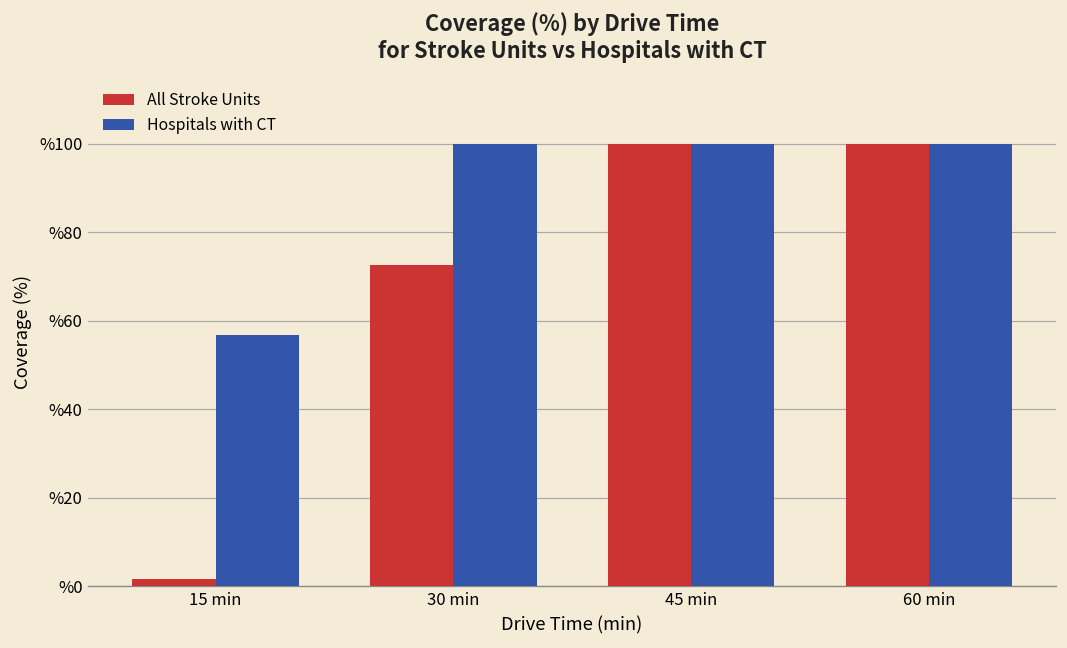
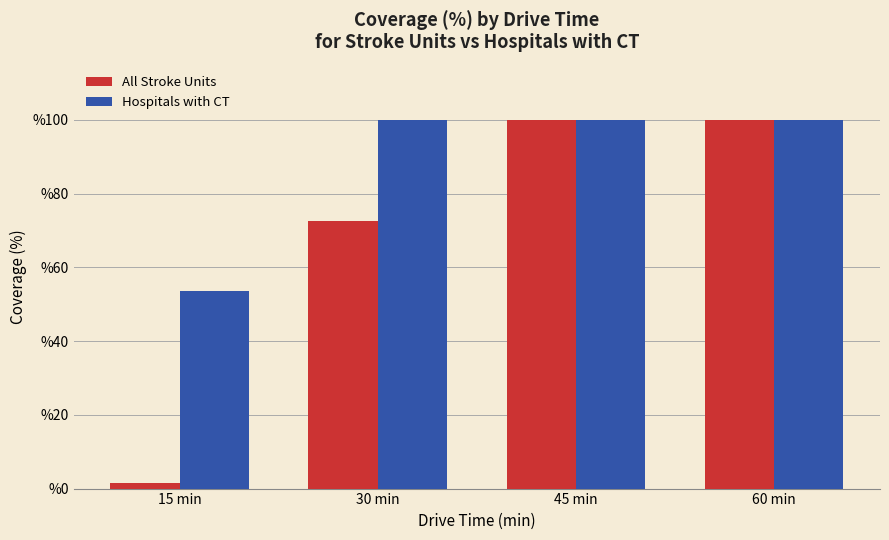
Hospitals with CT, 15 min: %57 -> %54
